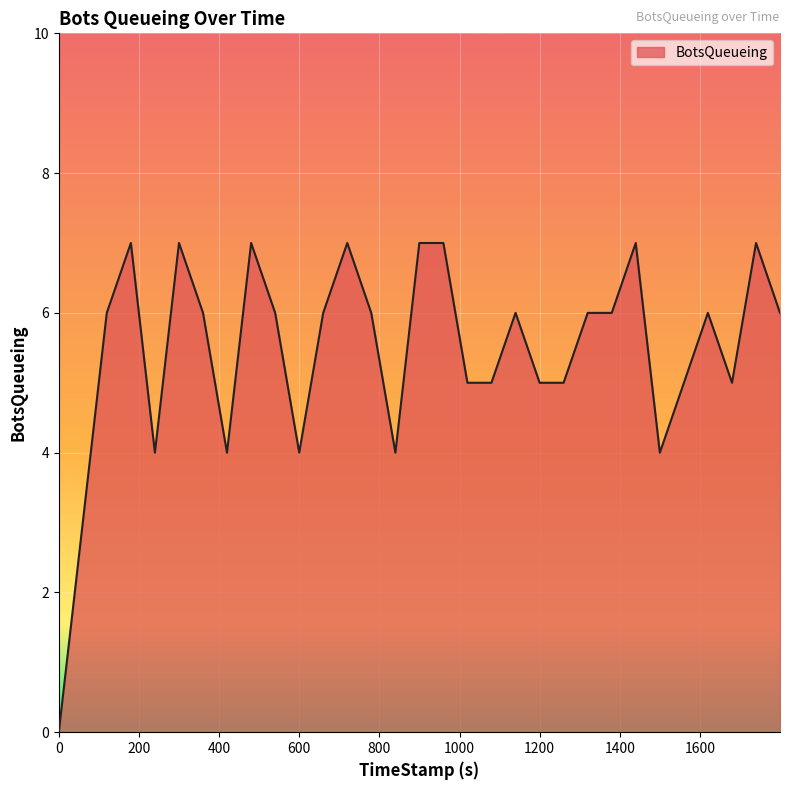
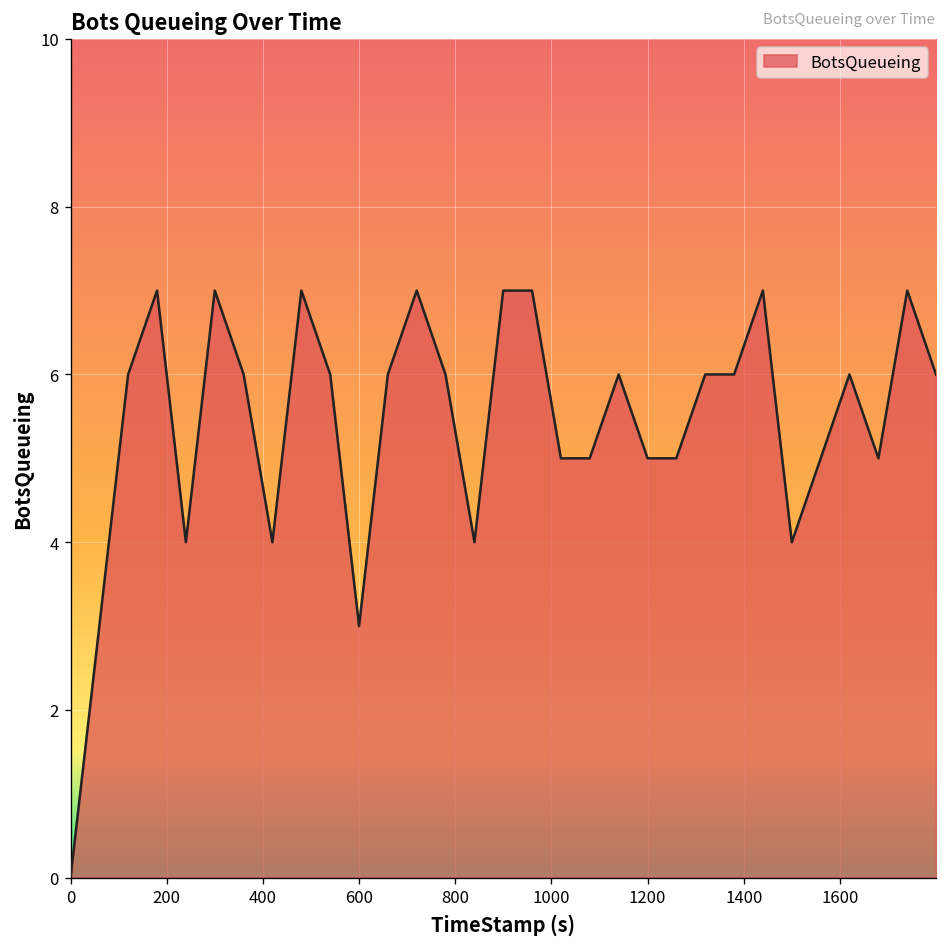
600: 4 -> 3
